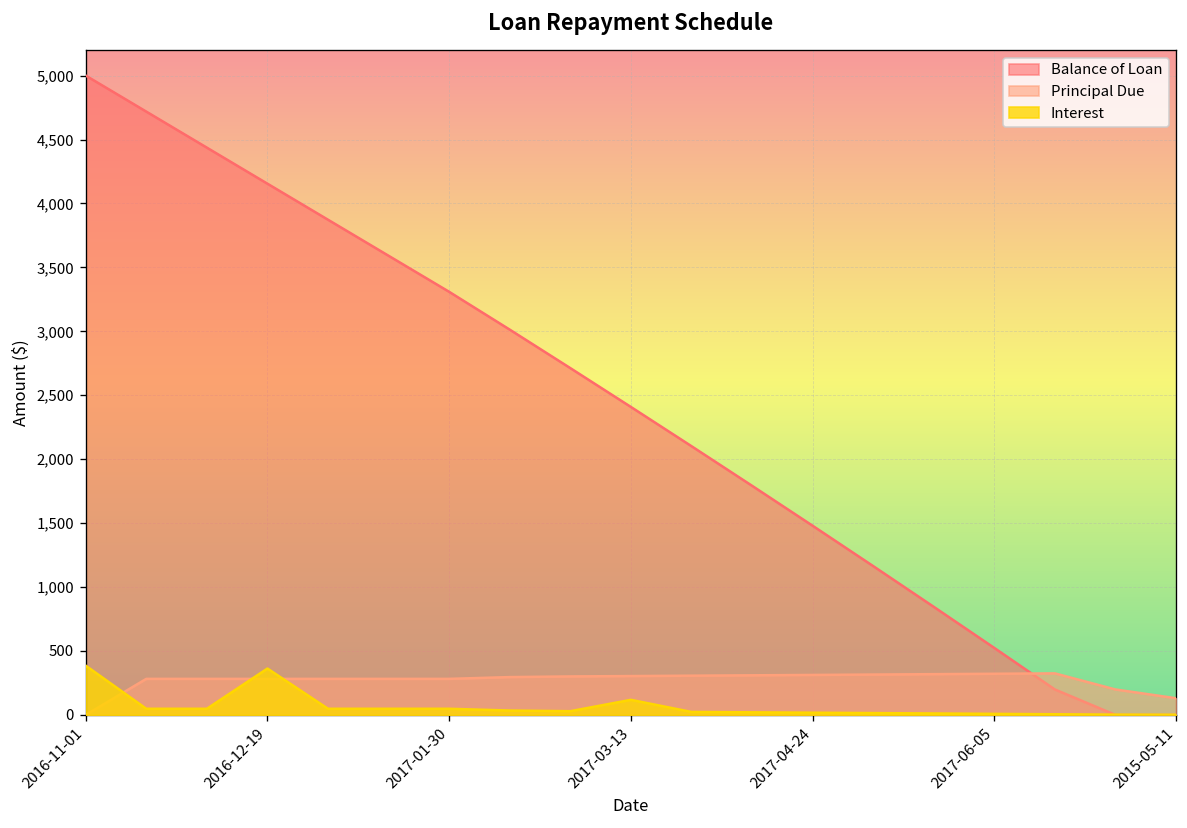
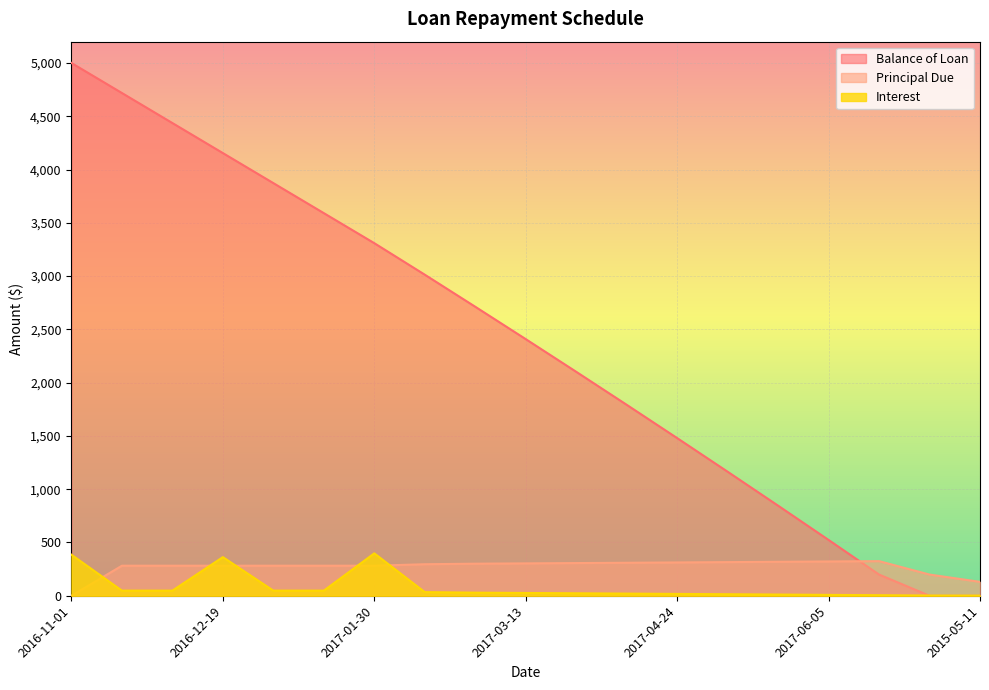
Interest, 2017-01-30: 50 -> 400
Interest, 2017-03-13: 120 -> 30
